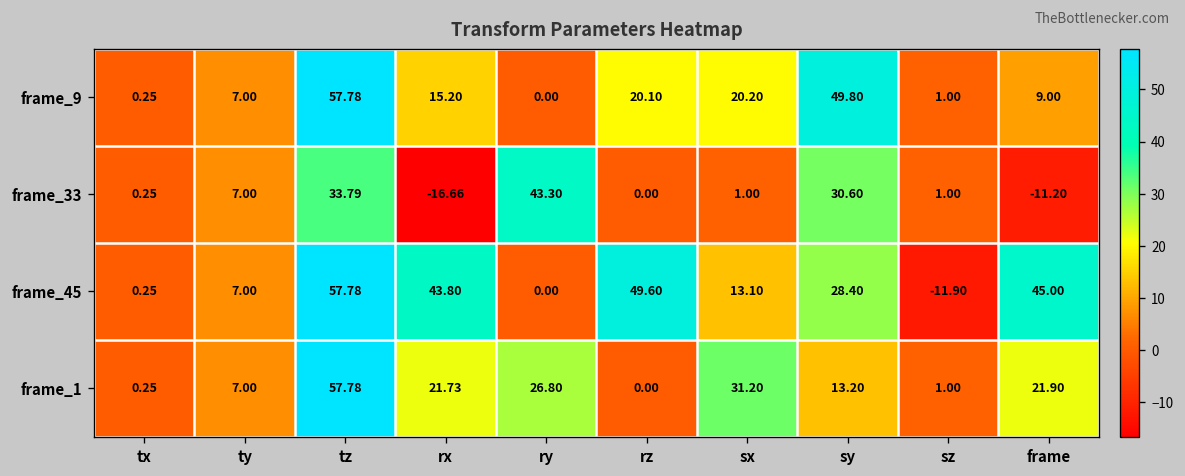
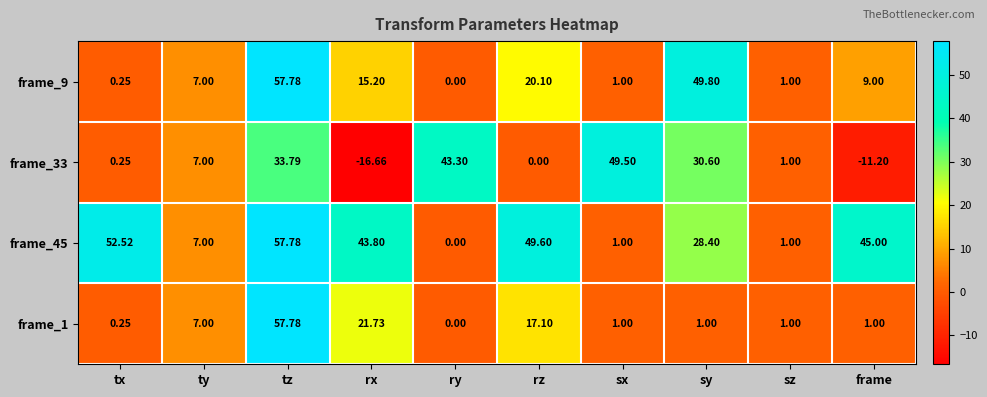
frame_9, sx: 20.20 -> 1.00
frame_33, sx: 1.00 -> 49.50
frame_45, tx: 0.25 -> 52.52
frame_45, sx: 13.10 -> 1.00
frame_45, sz: -11.90 -> 1.00
frame_1, ry: 26.80 -> 0.00
frame_1, rz: 0.00 -> 17.10
frame_1, sx: 31.20 -> 1.00
frame_1, sy: 13.20 -> 1.00
frame_1, frame: 21.90 -> 1.00
